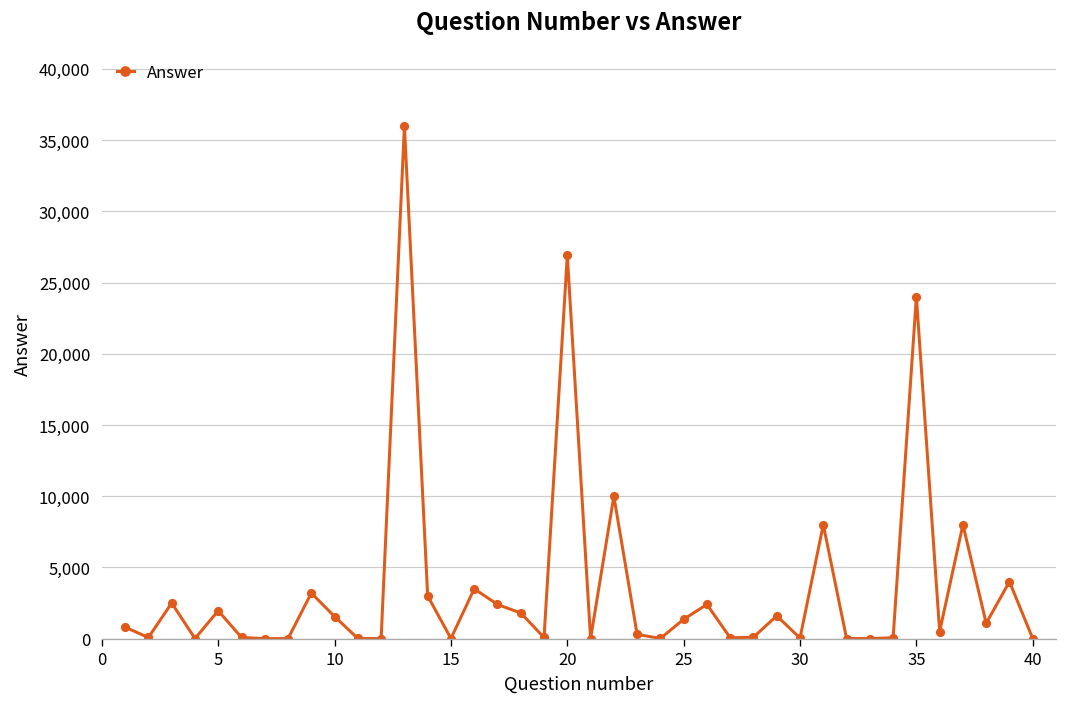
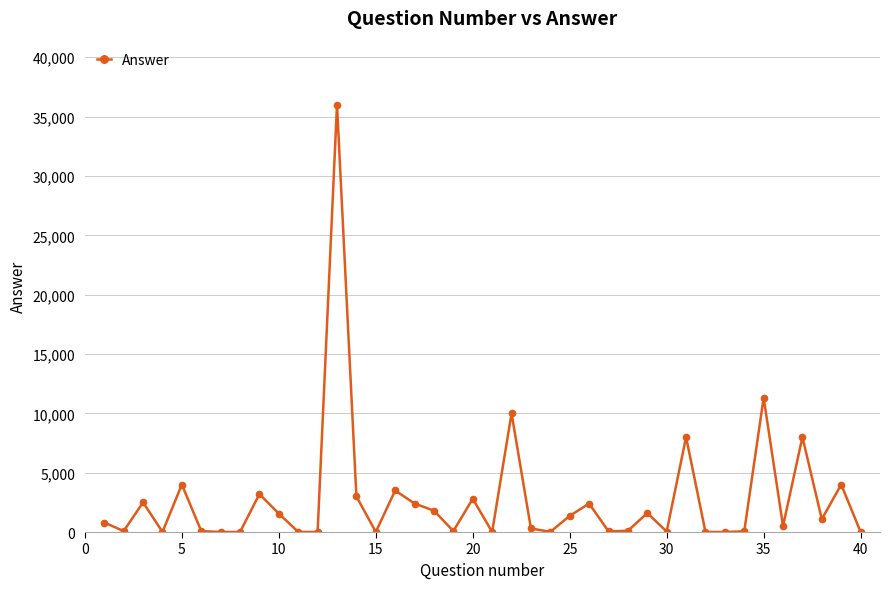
5: 2,000 -> 4,000
20: 26,900 -> 2,800
35: 24,000 -> 11,300
